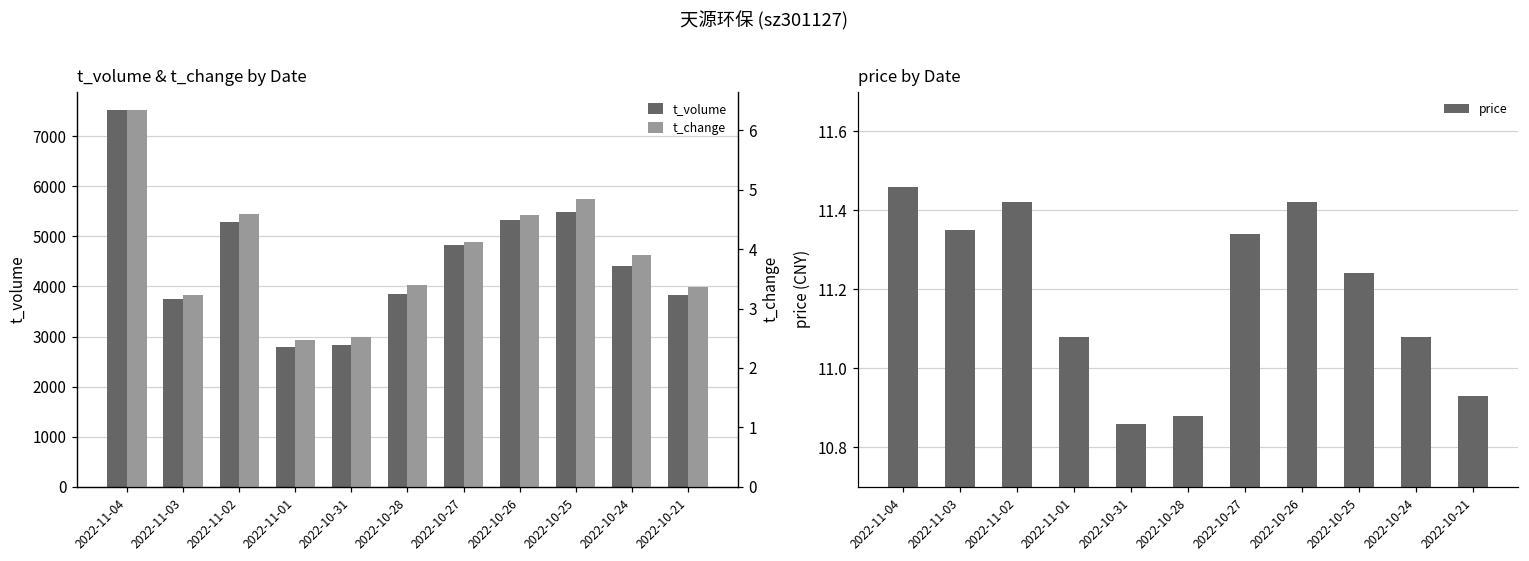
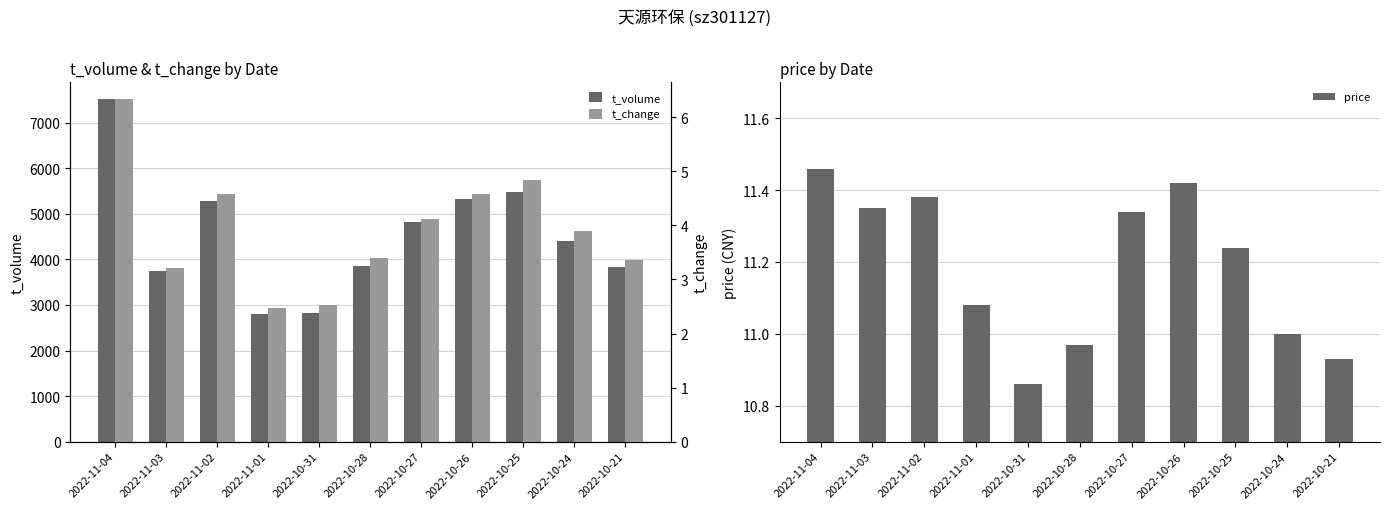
price by Date, 2022-11-02: 11.42 -> 11.38
price by Date, 2022-10-28: 10.88 -> 10.97
price by Date, 2022-10-24: 11.08 -> 11.00
